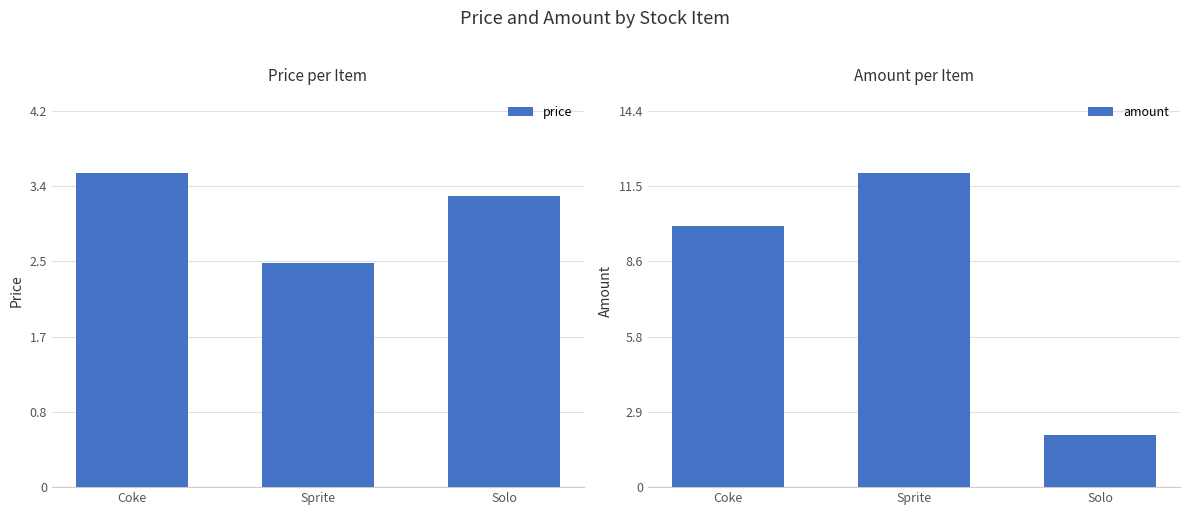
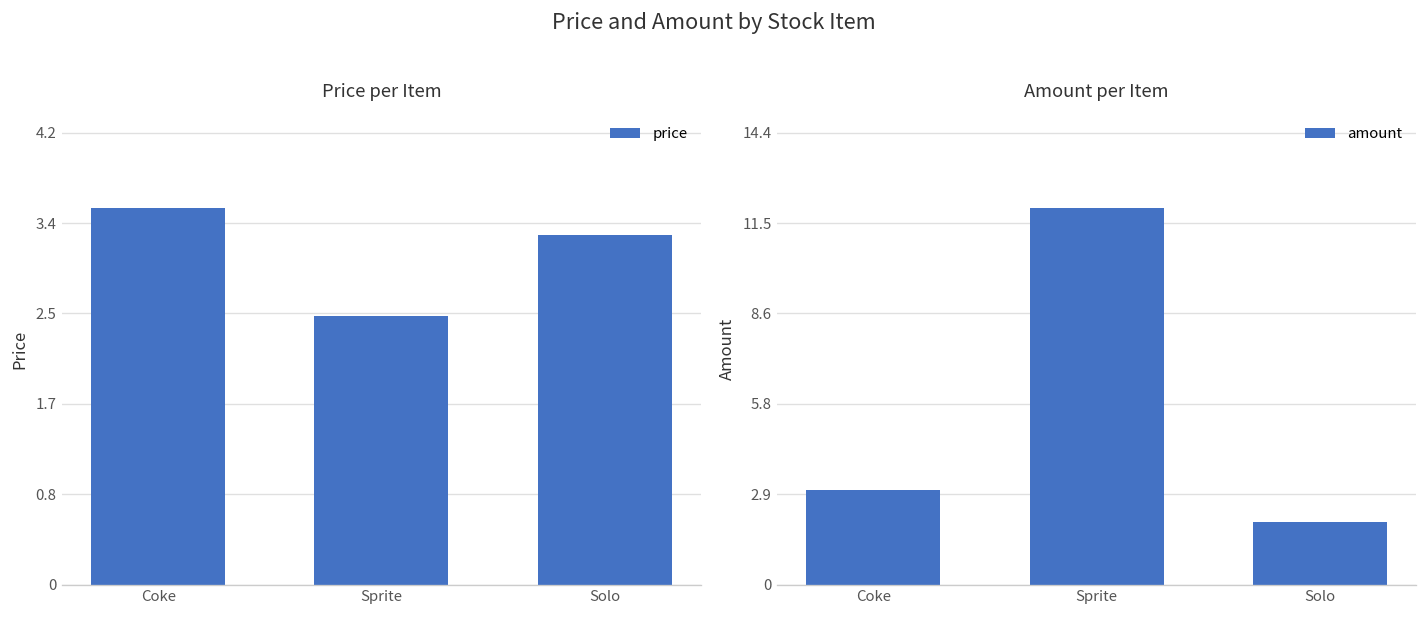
Amount per Item, Coke: 10 -> 3
